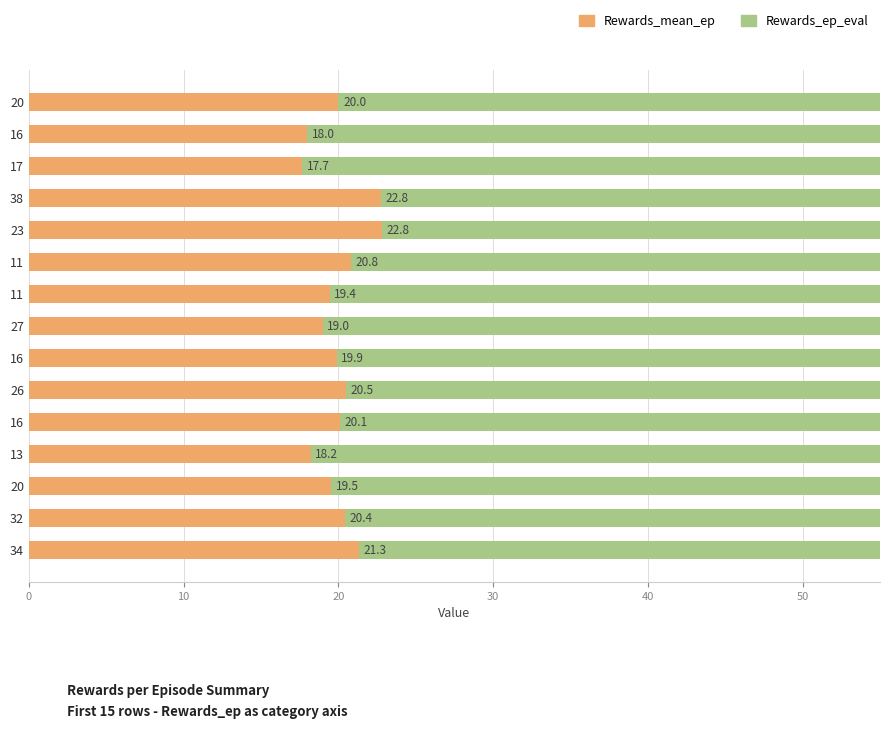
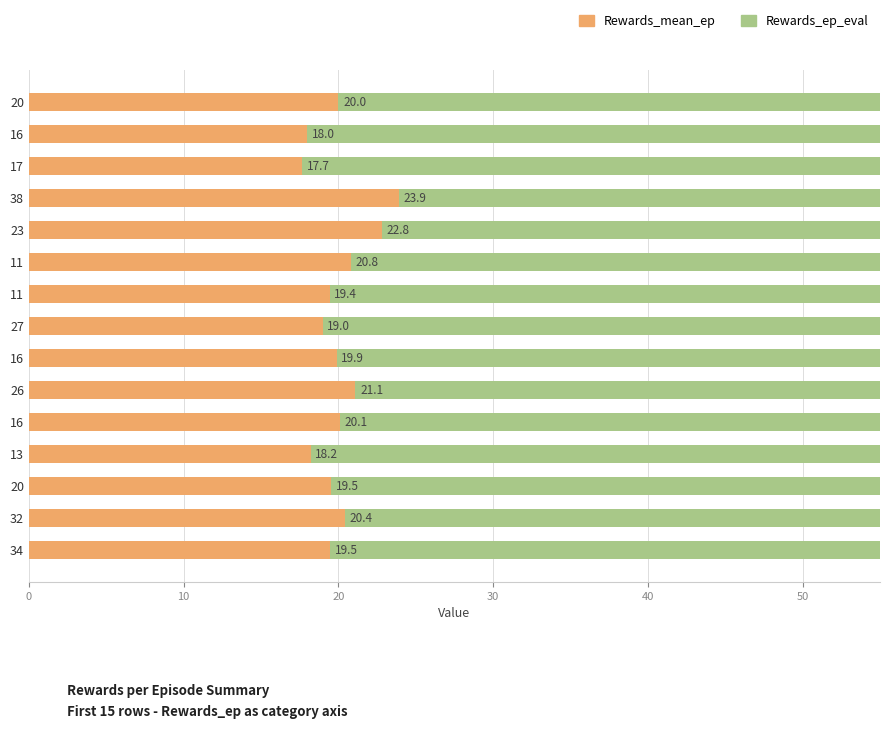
Rewards_mean_ep, 38: 22.8 -> 23.9
Rewards_mean_ep, 26: 20.5 -> 21.1
Rewards_mean_ep, 34: 21.3 -> 19.5
